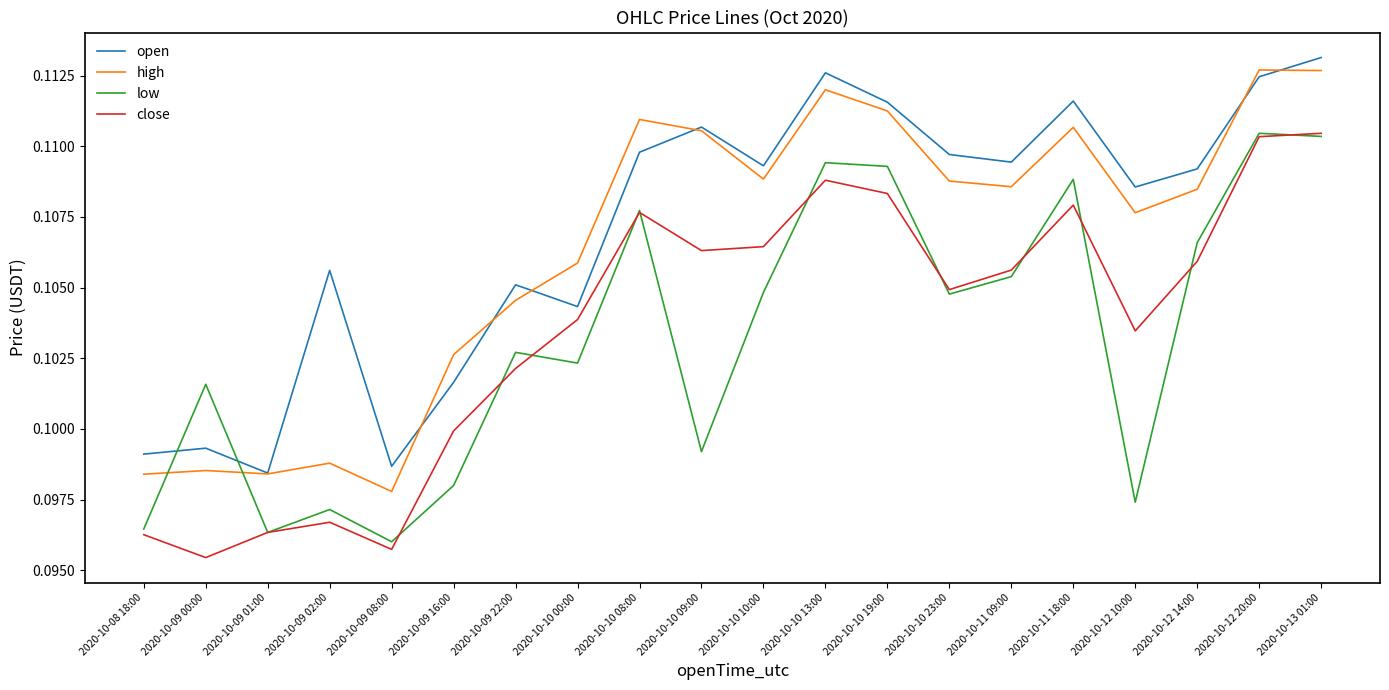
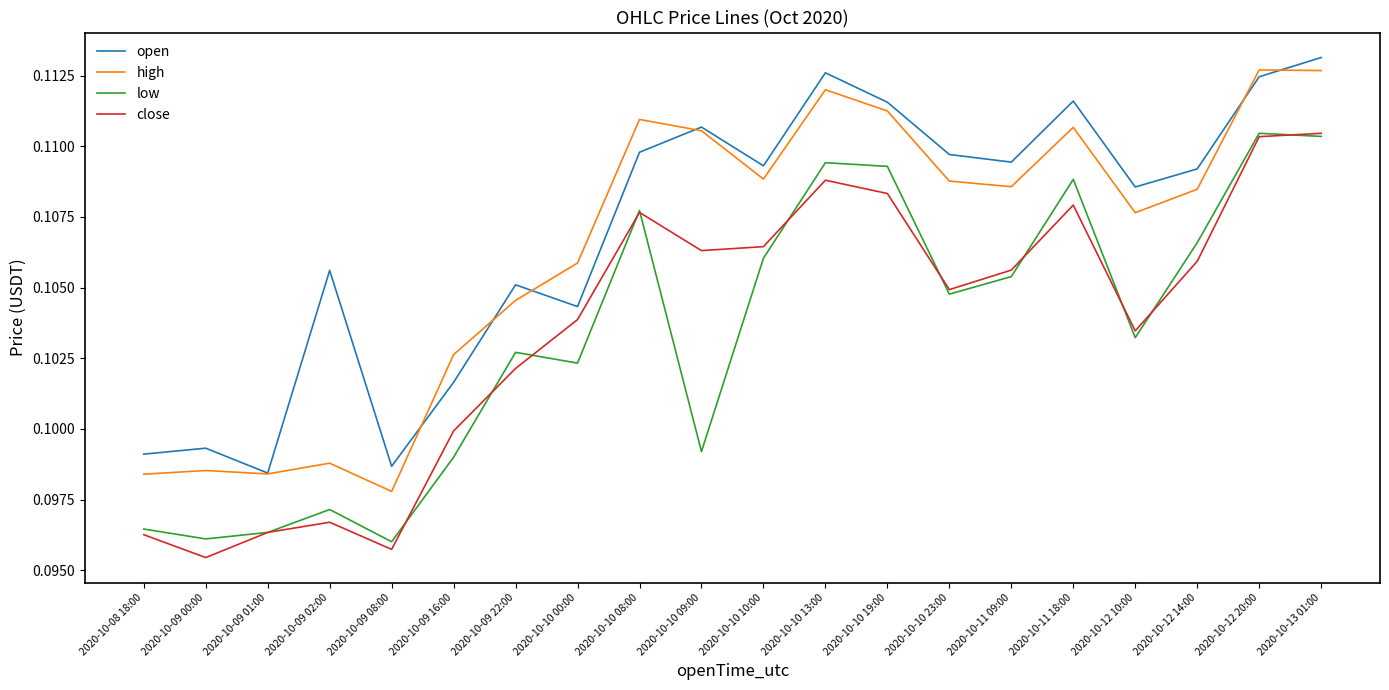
low, 2020-10-09 00:00: 0.1016 -> 0.0961
low, 2020-10-09 16:00: 0.0980 -> 0.0990
low, 2020-10-10 10:00: 0.1048 -> 0.1060
low, 2020-10-12 10:00: 0.0974 -> 0.1032
